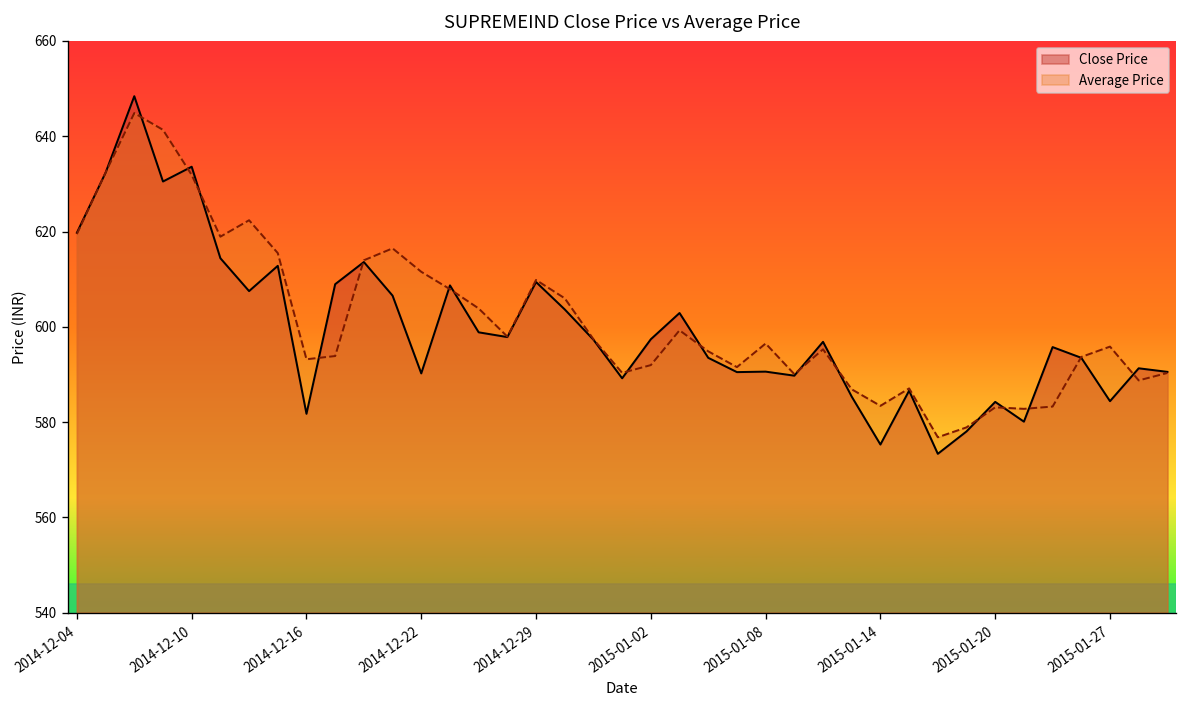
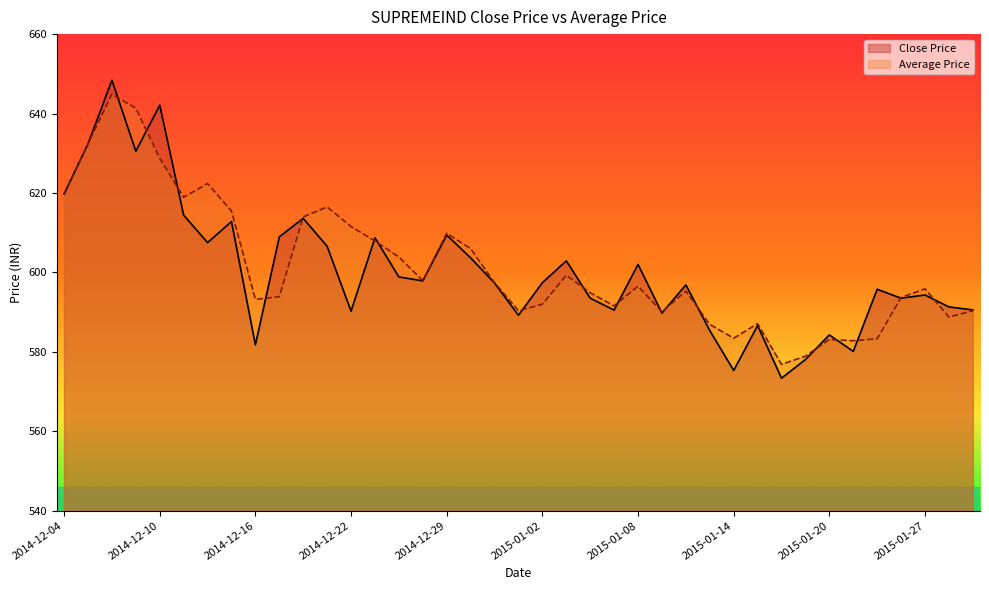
Close Price, 2014-12-10: 634 -> 642
Average Price, 2014-12-10: 632 -> 629
Close Price, 2015-01-08: 591 -> 602
Close Price, 2015-01-27: 584 -> 594
